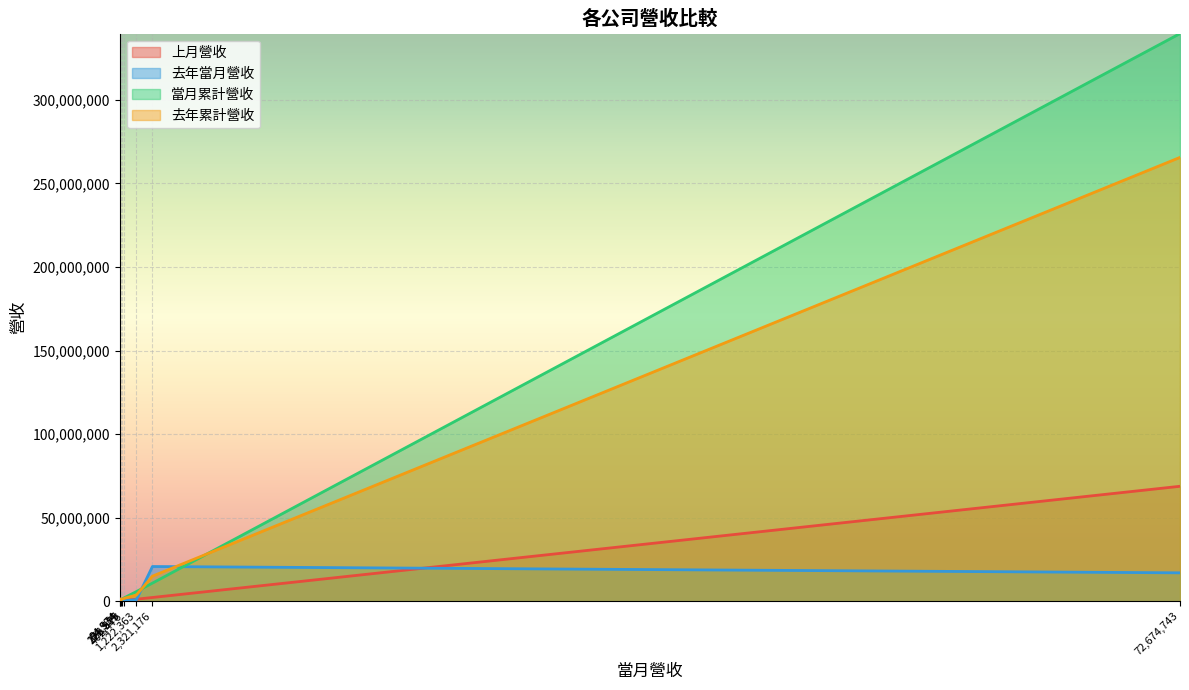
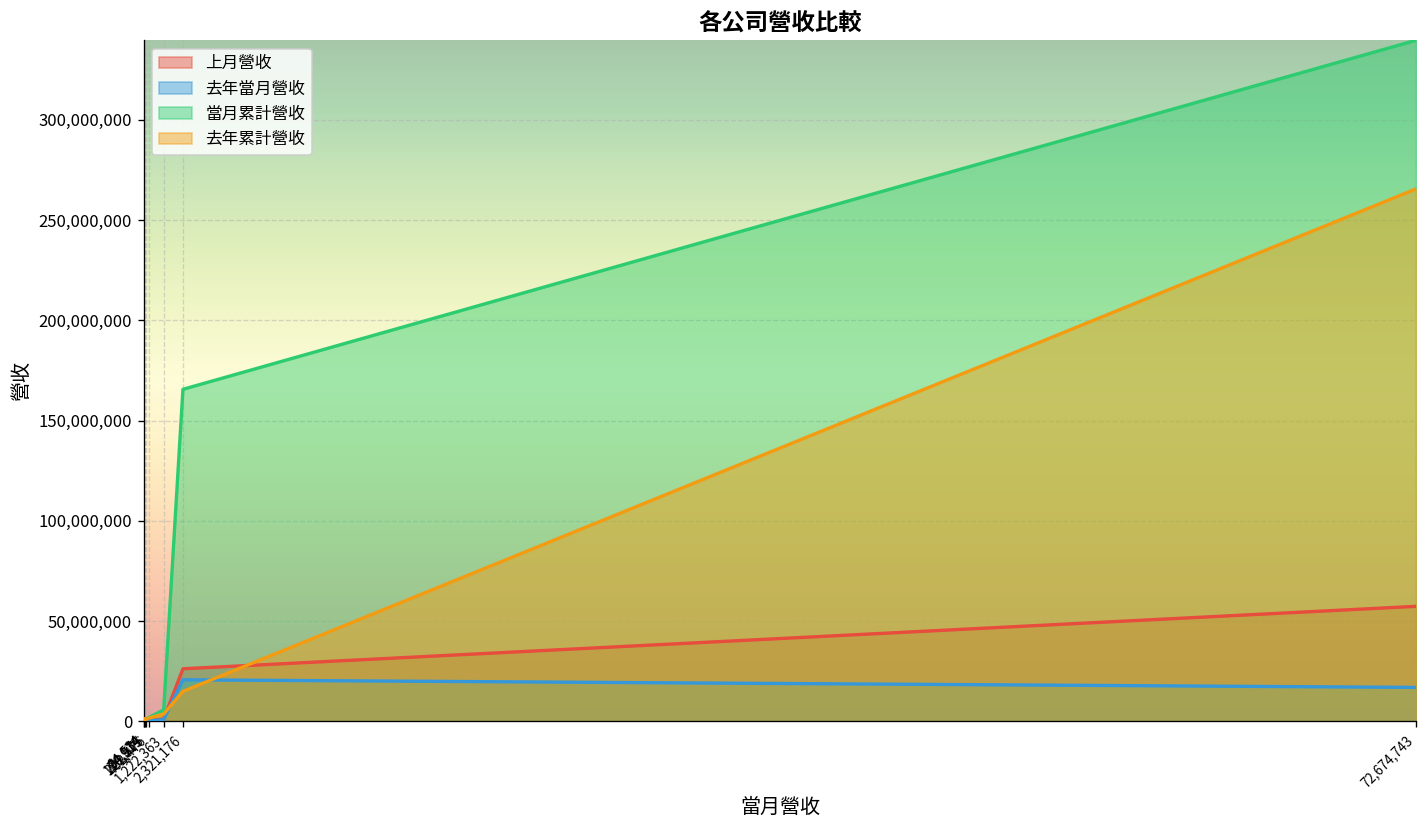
上月營收, 2,321,176: 2,000,000 -> 26,000,000
當月累計營收, 2,321,176: 11,000,000 -> 166,000,000
上月營收, 72,674,743: 69,000,000 -> 57,000,000
